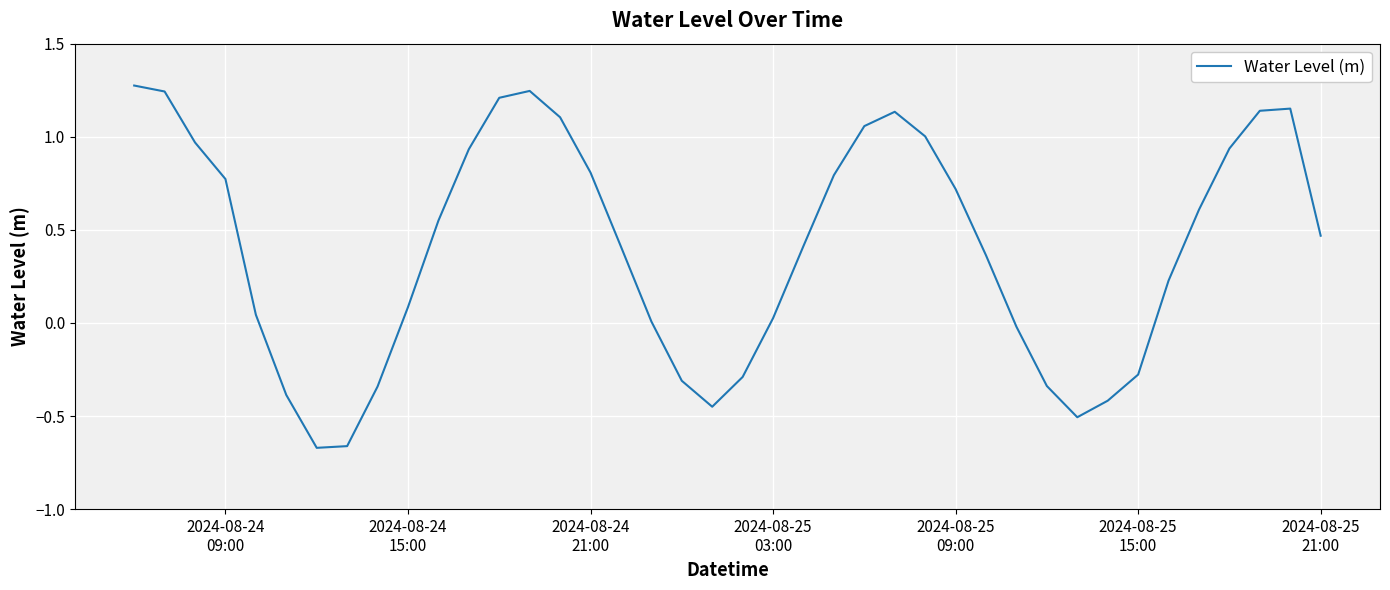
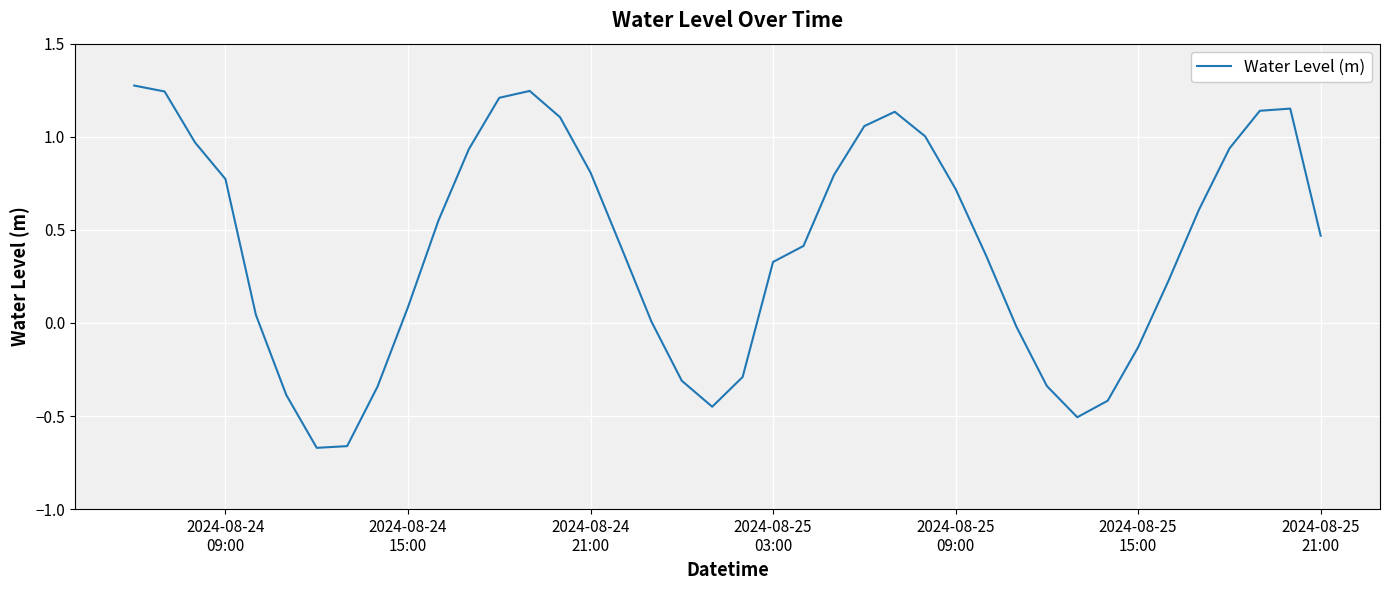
2024-08-25 03:00: 0.03 -> 0.33
2024-08-25 15:00: -0.28 -> -0.13
